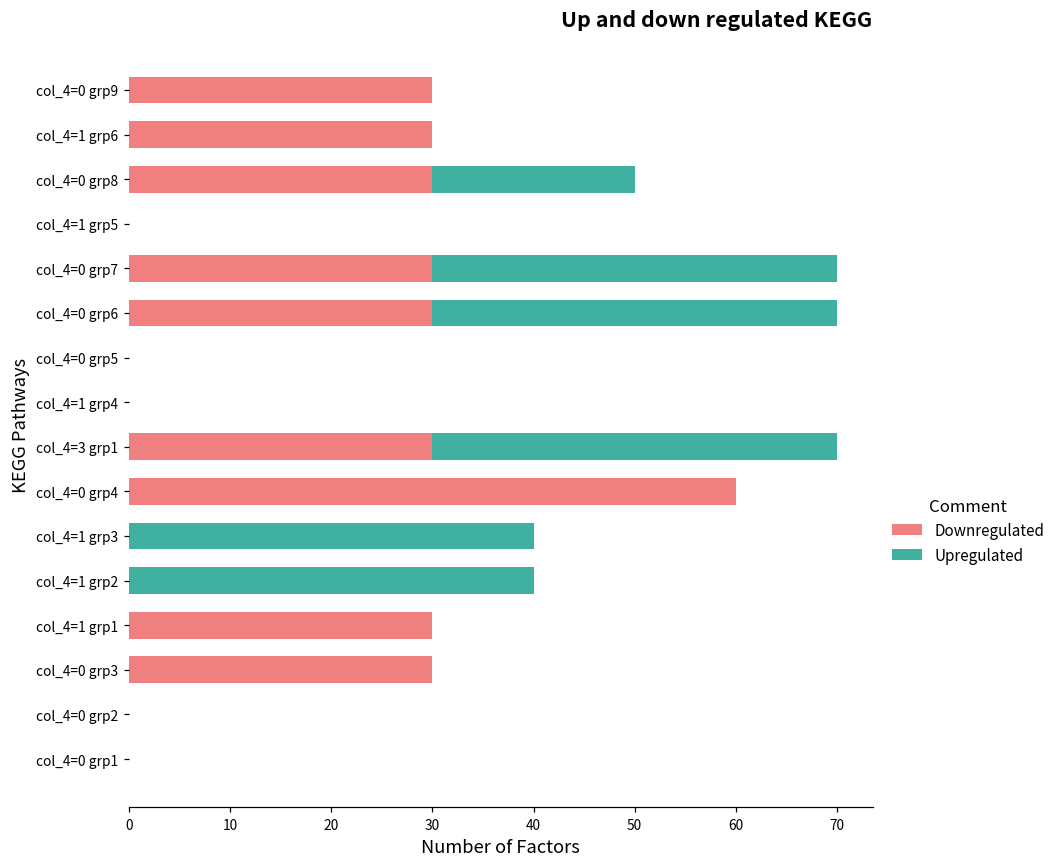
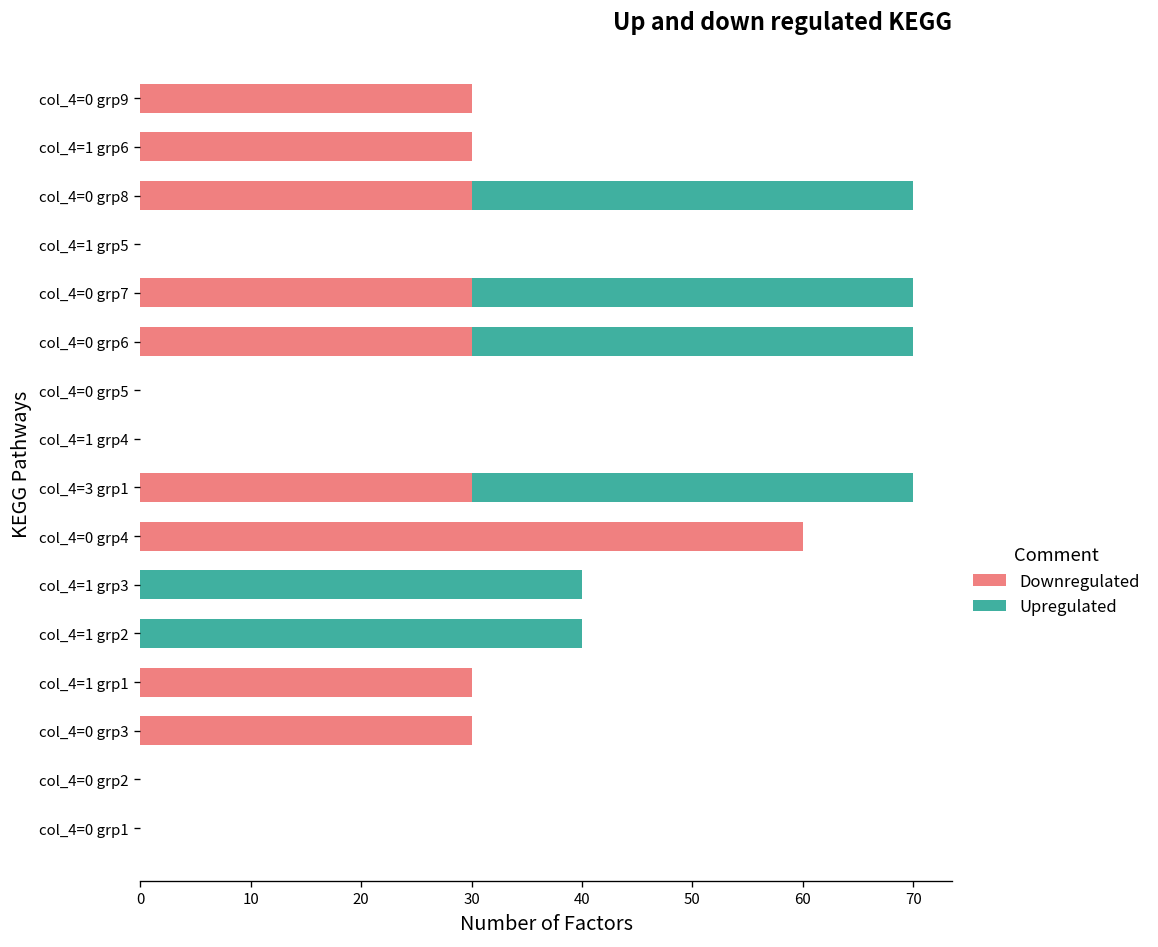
Upregulated, col_4=0 grp8: 20 -> 40
